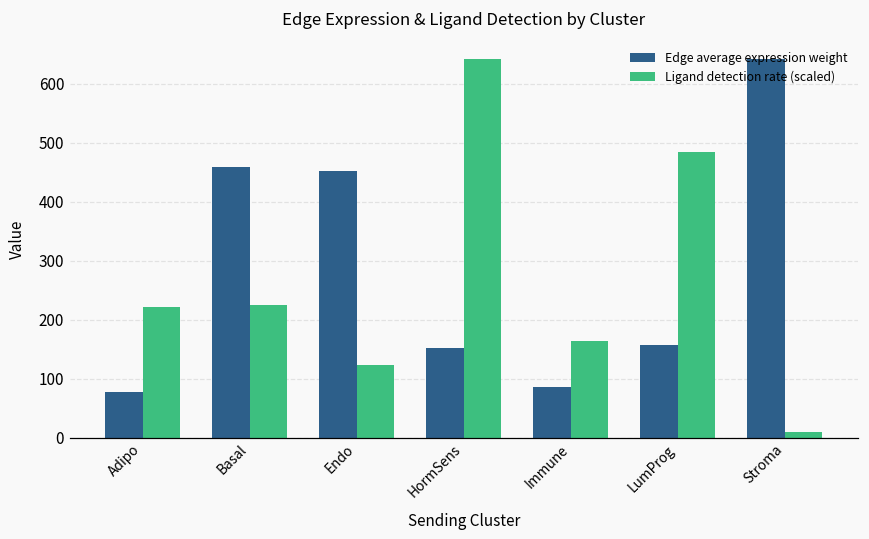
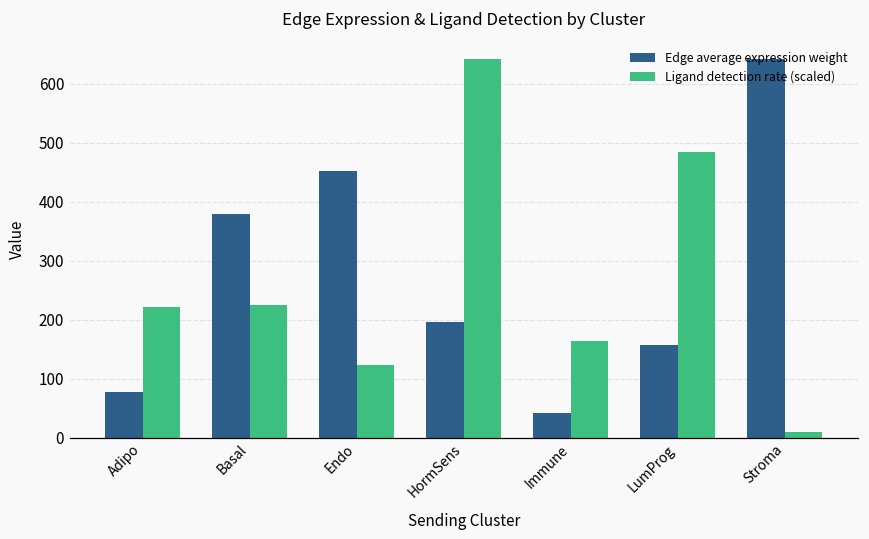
Edge average expression weight, Basal: 460 -> 380
Edge average expression weight, HormSens: 150 -> 200
Edge average expression weight, Immune: 90 -> 40
